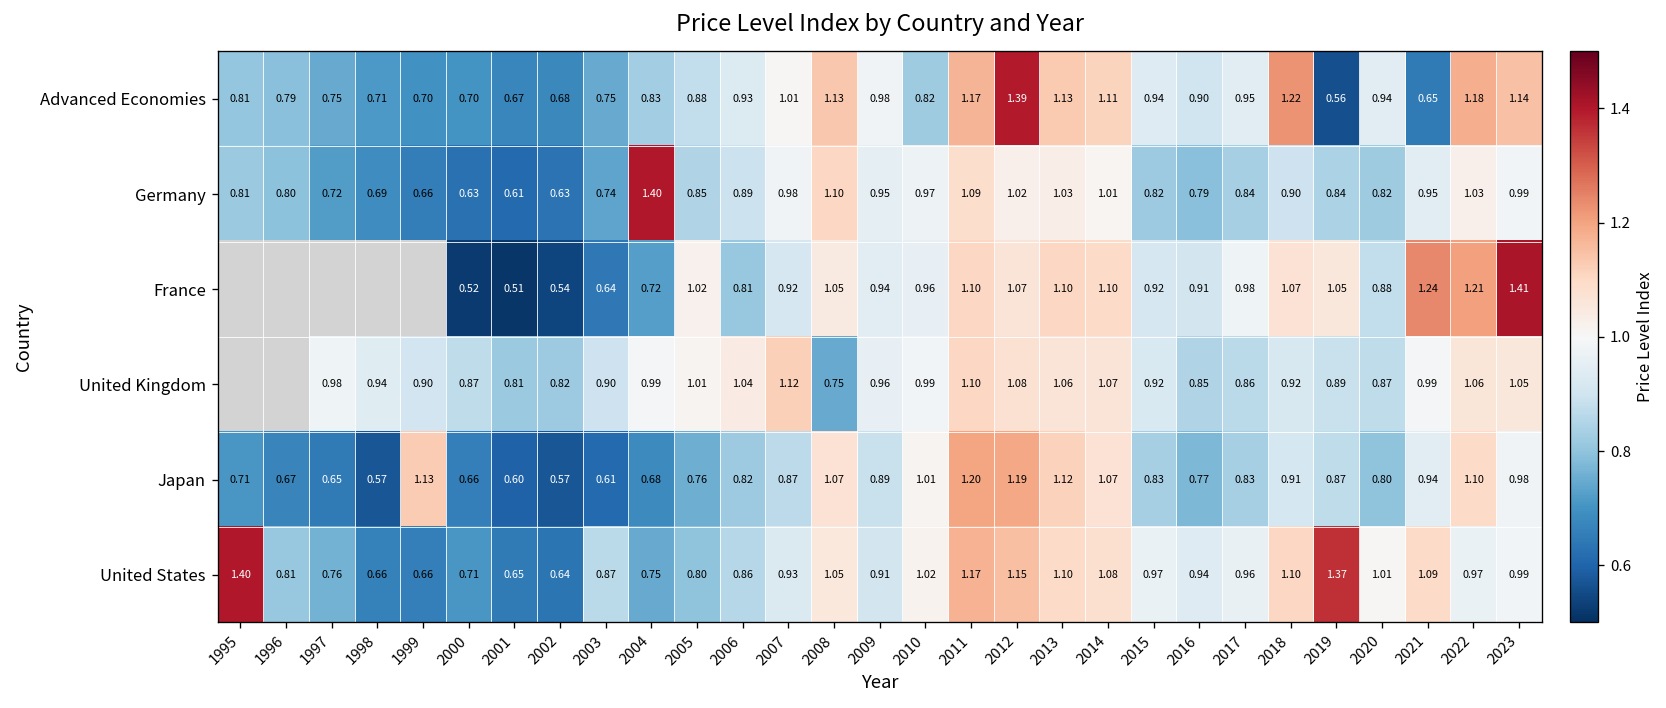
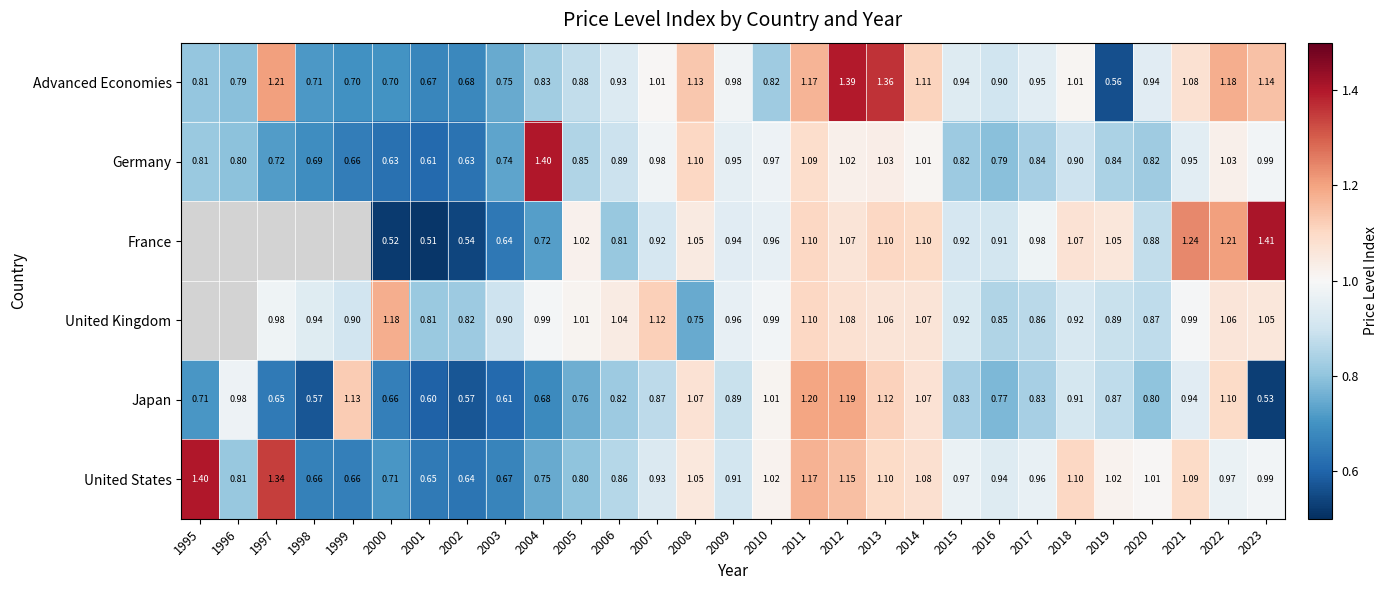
Advanced Economies, 1997: 0.75 -> 1.21
Advanced Economies, 2013: 1.13 -> 1.36
Advanced Economies, 2018: 1.22 -> 1.01
Advanced Economies, 2021: 0.65 -> 1.08
United Kingdom, 2000: 0.87 -> 1.18
Japan, 1996: 0.67 -> 0.98
Japan, 2023: 0.98 -> 0.53
United States, 1997: 0.76 -> 1.34
United States, 2003: 0.87 -> 0.67
United States, 2019: 1.37 -> 1.02
